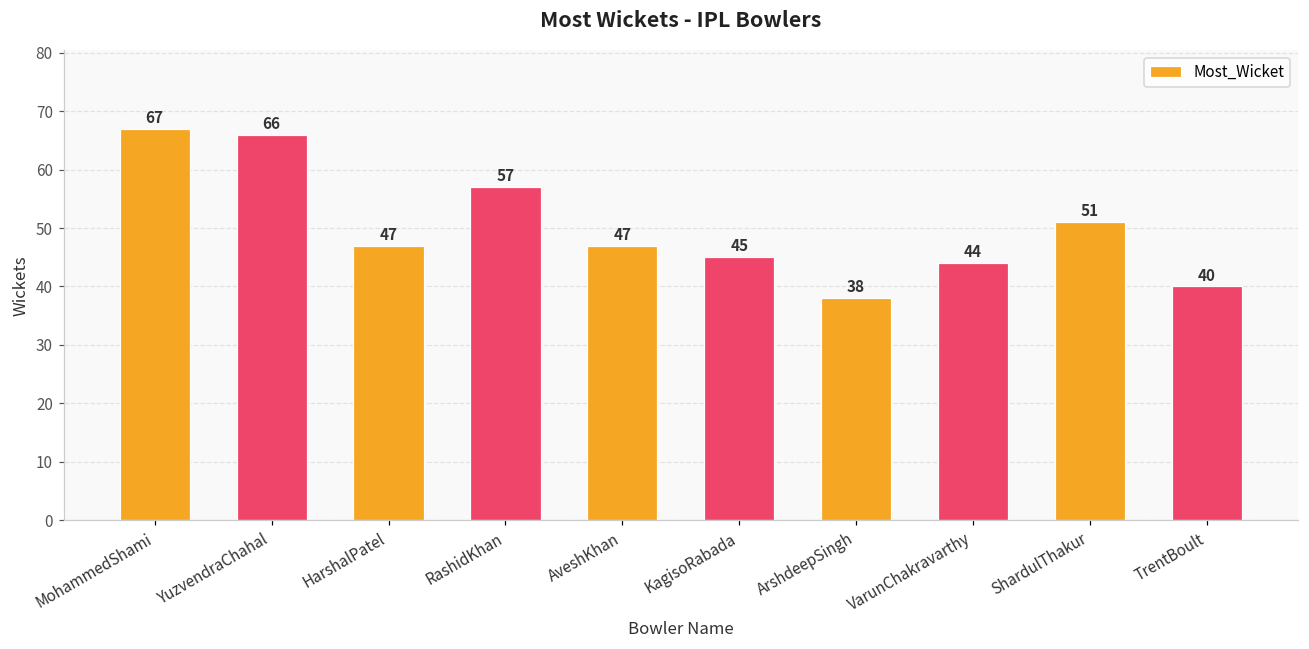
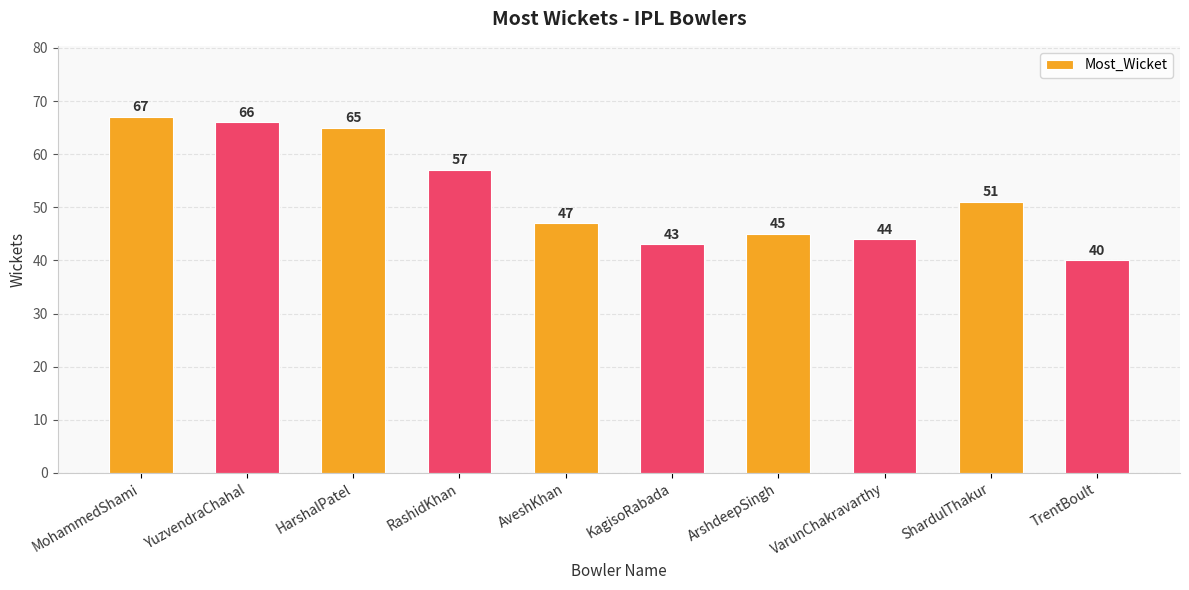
HarshalPatel: 47 -> 65
KagisoRabada: 45 -> 43
ArshdeepSingh: 38 -> 45
